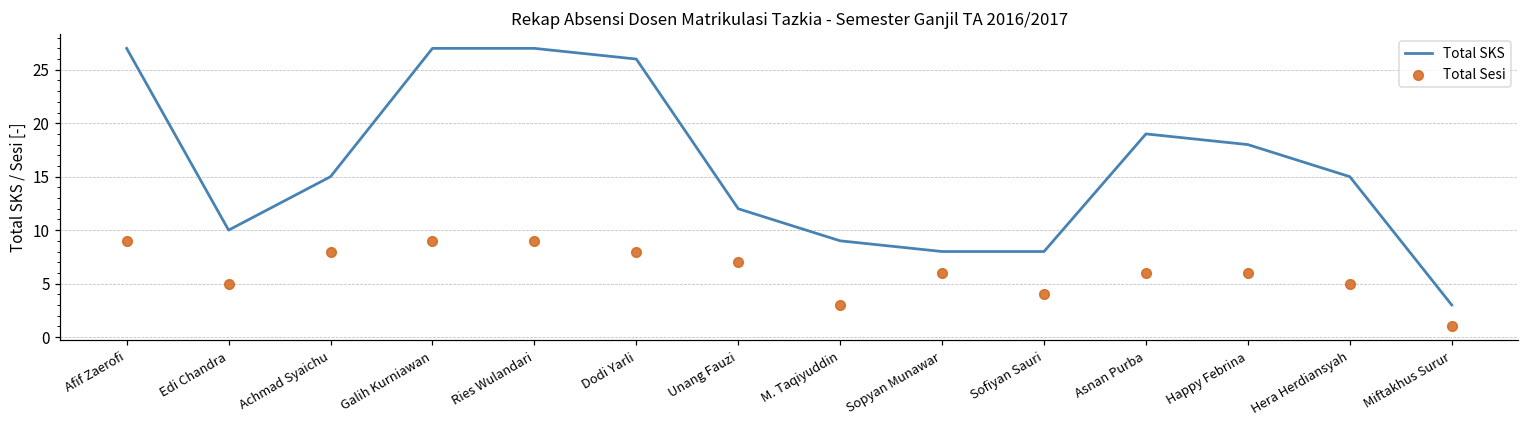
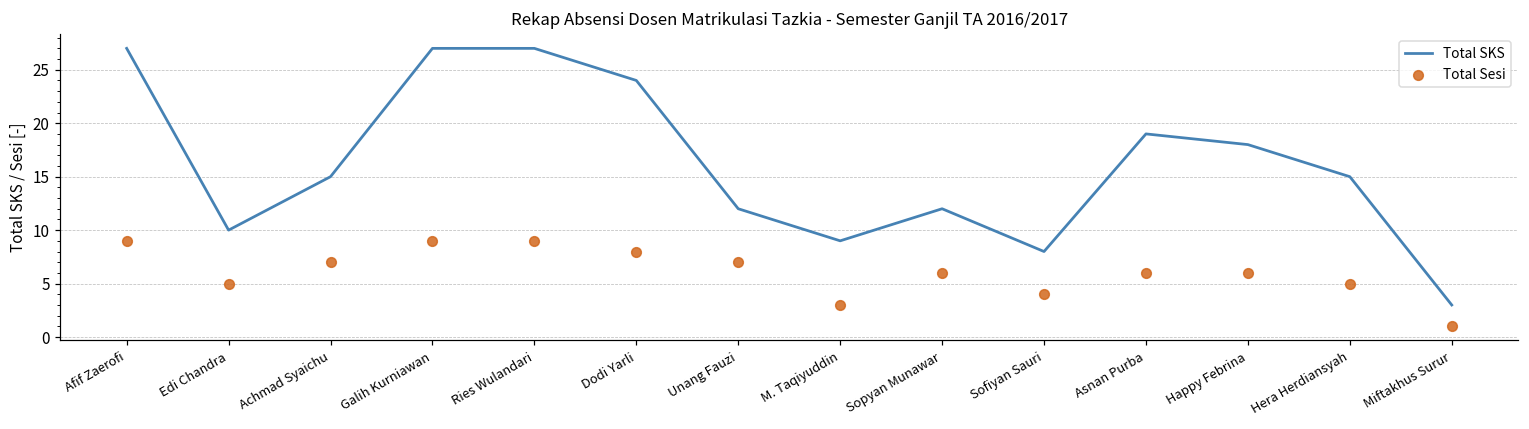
Total Sesi, Achmad Syaichu: 8 -> 7
Total SKS, Dodi Yarli: 26 -> 24
Total SKS, Sopyan Munawar: 8 -> 12
